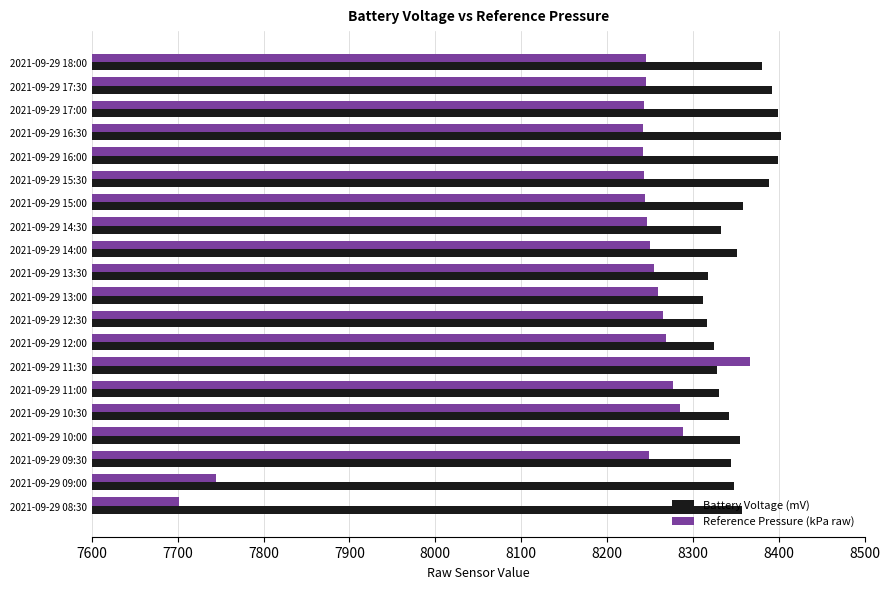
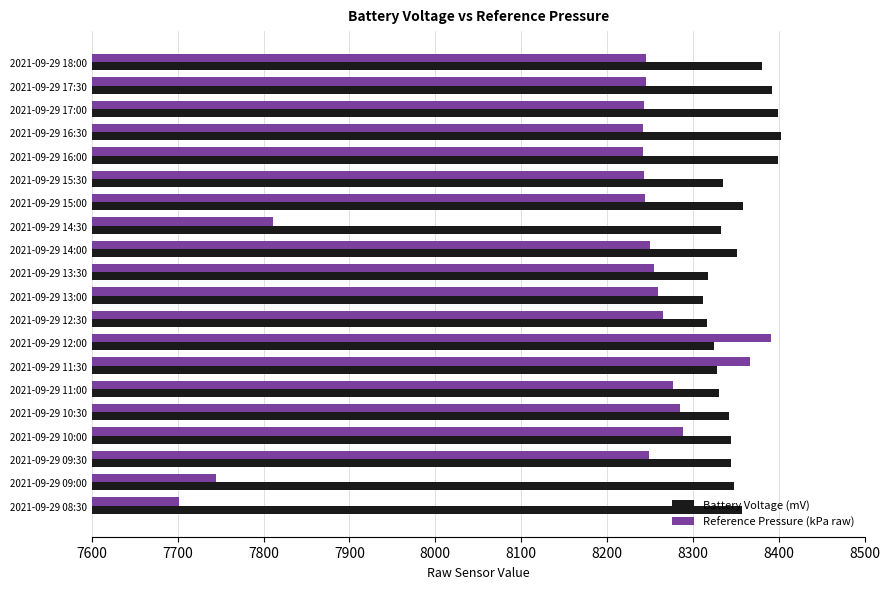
Battery Voltage (mV), 2021-09-29 15:30: 8390 -> 8340
Reference Pressure (kPa raw), 2021-09-29 14:30: 8250 -> 7810
Reference Pressure (kPa raw), 2021-09-29 12:00: 8270 -> 8390
Battery Voltage (mV), 2021-09-29 10:00: 8360 -> 8350
